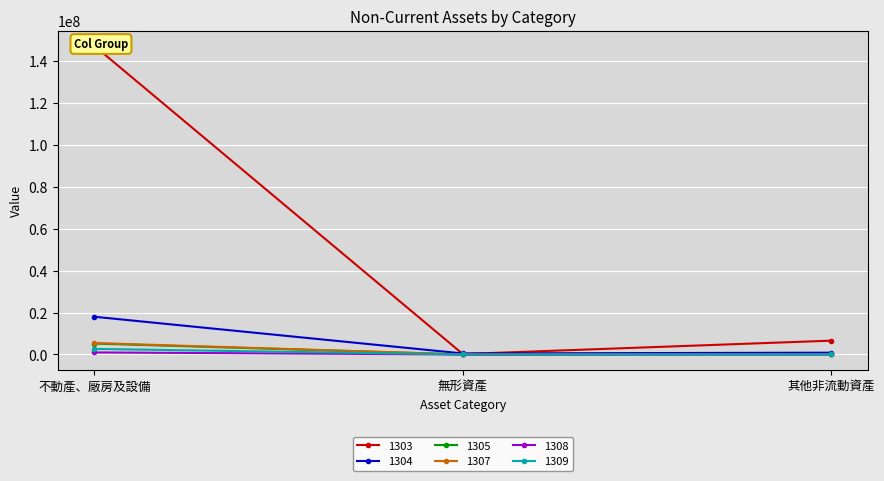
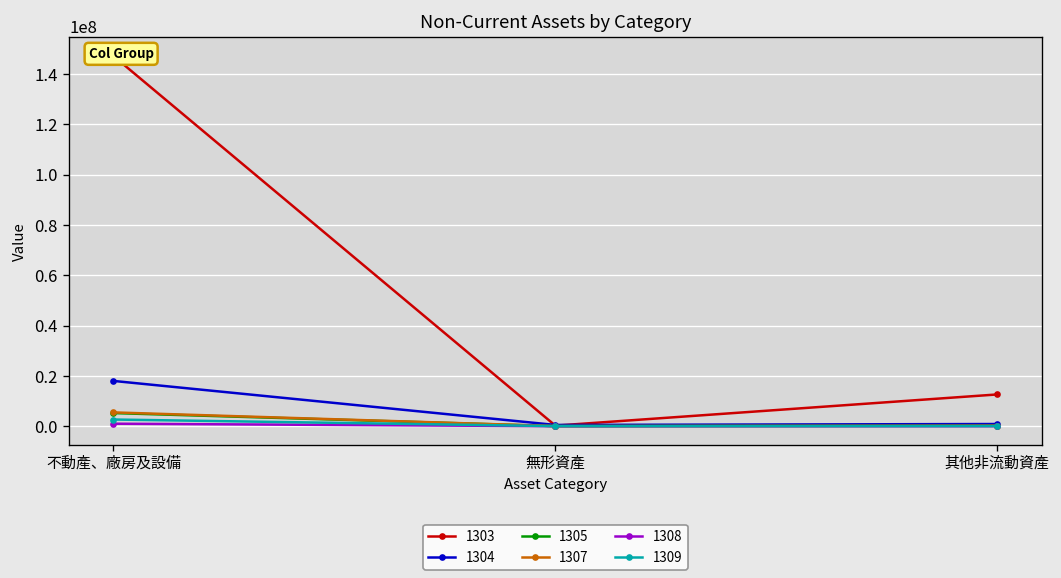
1303, 其他非流動資產: 7000000 -> 13000000
